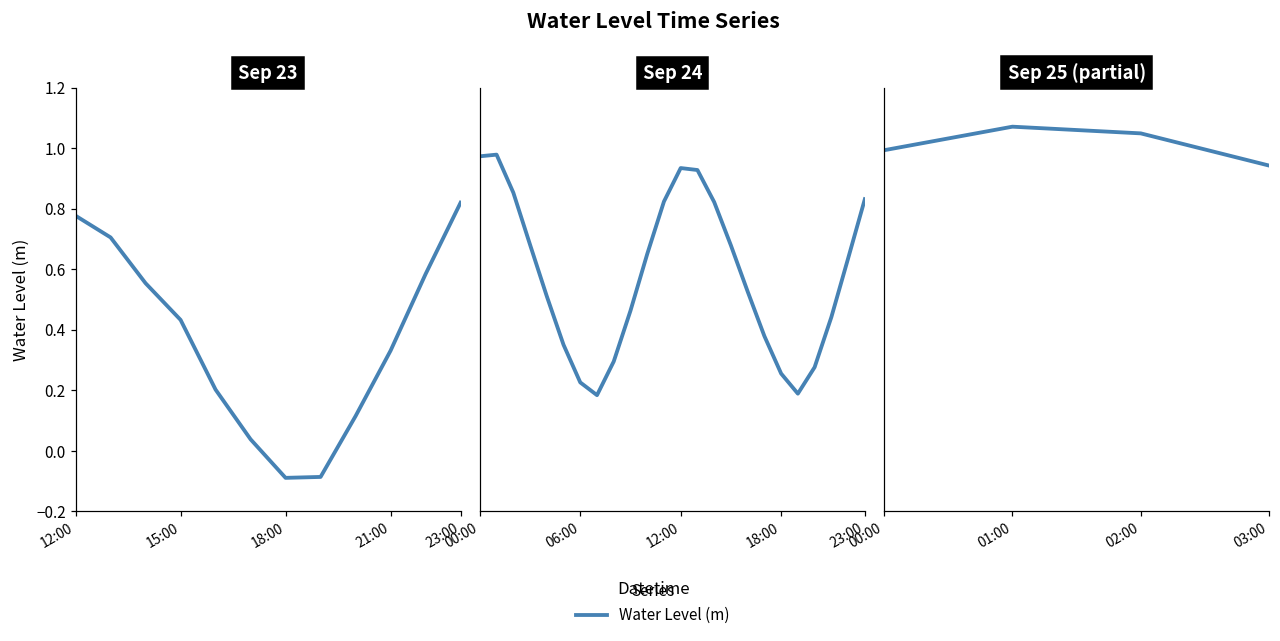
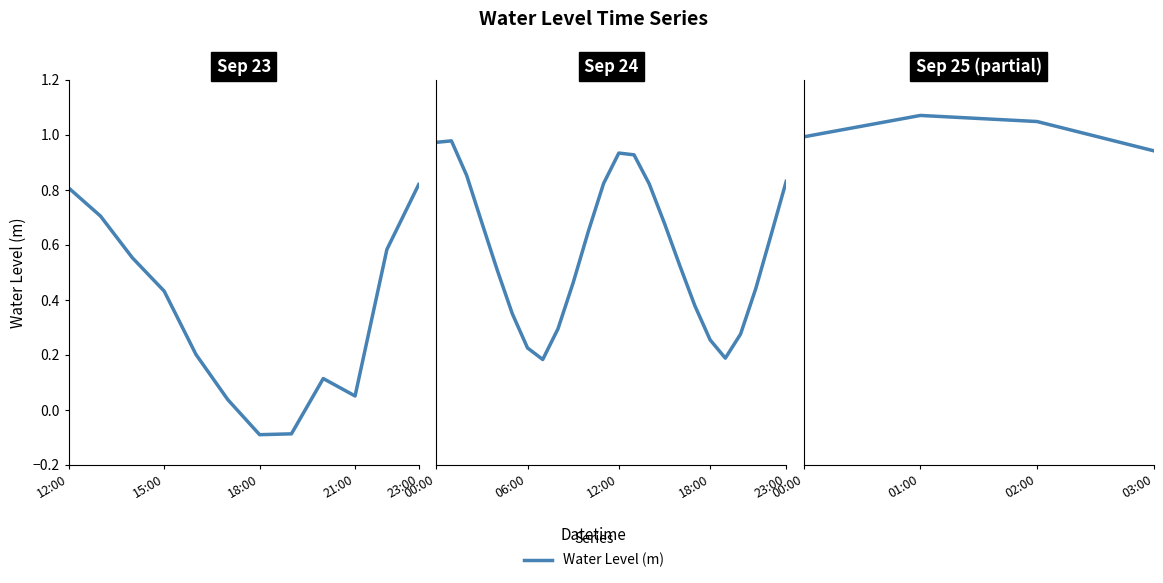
Sep 23, 12:00: 0.78 -> 0.81
Sep 23, 21:00: 0.33 -> 0.05
